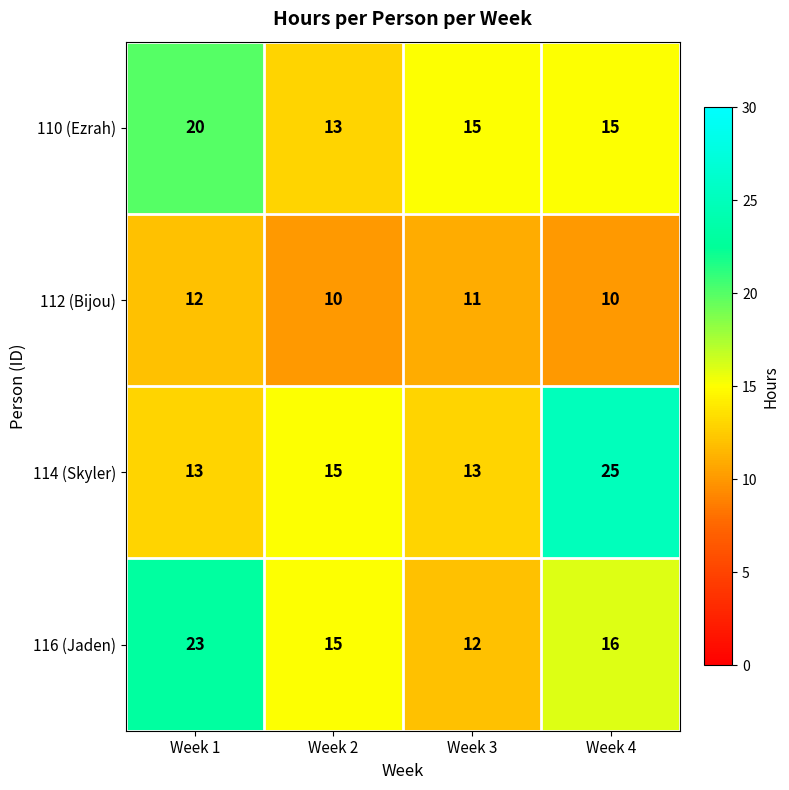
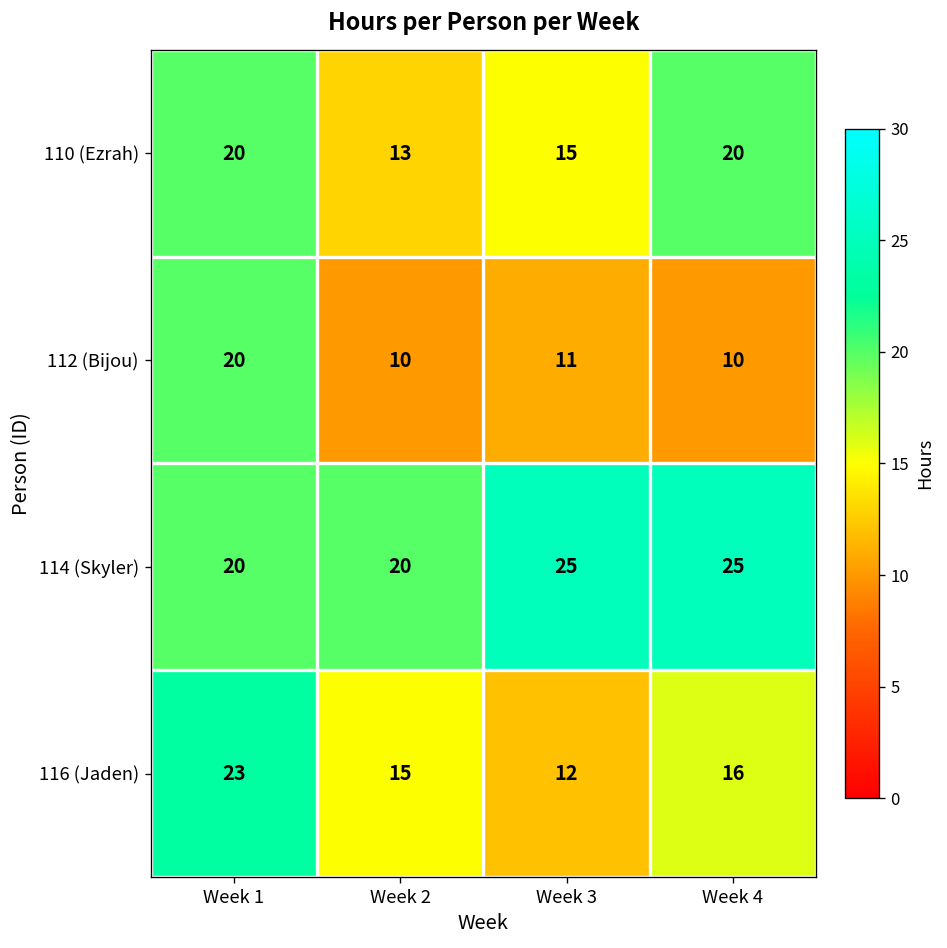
110 (Ezrah), Week 4: 15 -> 20
112 (Bijou), Week 1: 12 -> 20
114 (Skyler), Week 1: 13 -> 20
114 (Skyler), Week 2: 15 -> 20
114 (Skyler), Week 3: 13 -> 25
